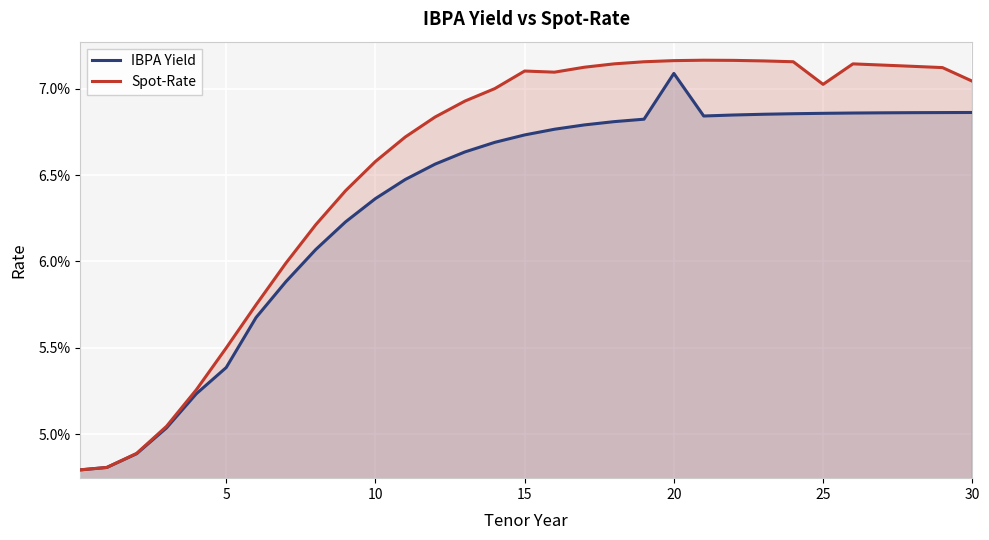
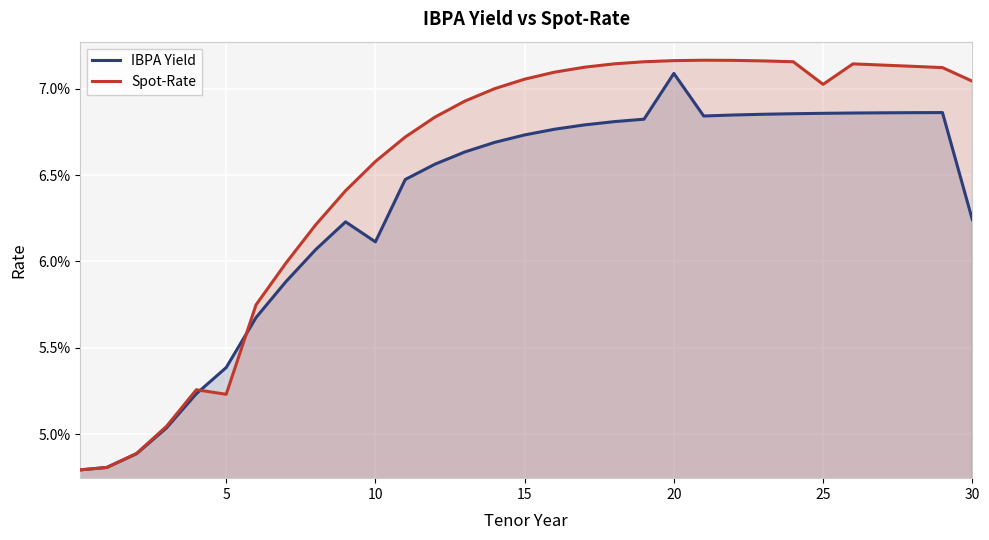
Spot-Rate, 5: 5.50% -> 5.23%
IBPA Yield, 10: 6.36% -> 6.11%
Spot-Rate, 15: 7.10% -> 7.06%
IBPA Yield, 30: 6.86% -> 6.24%
